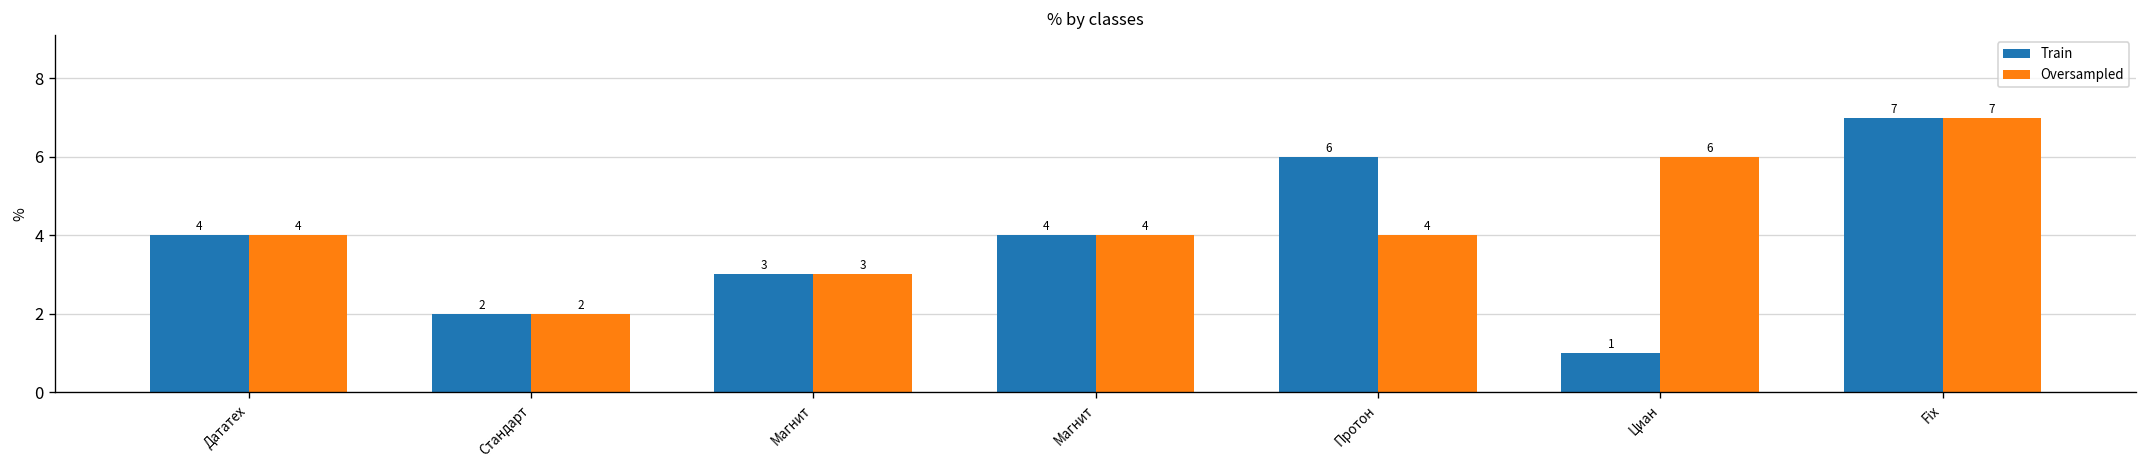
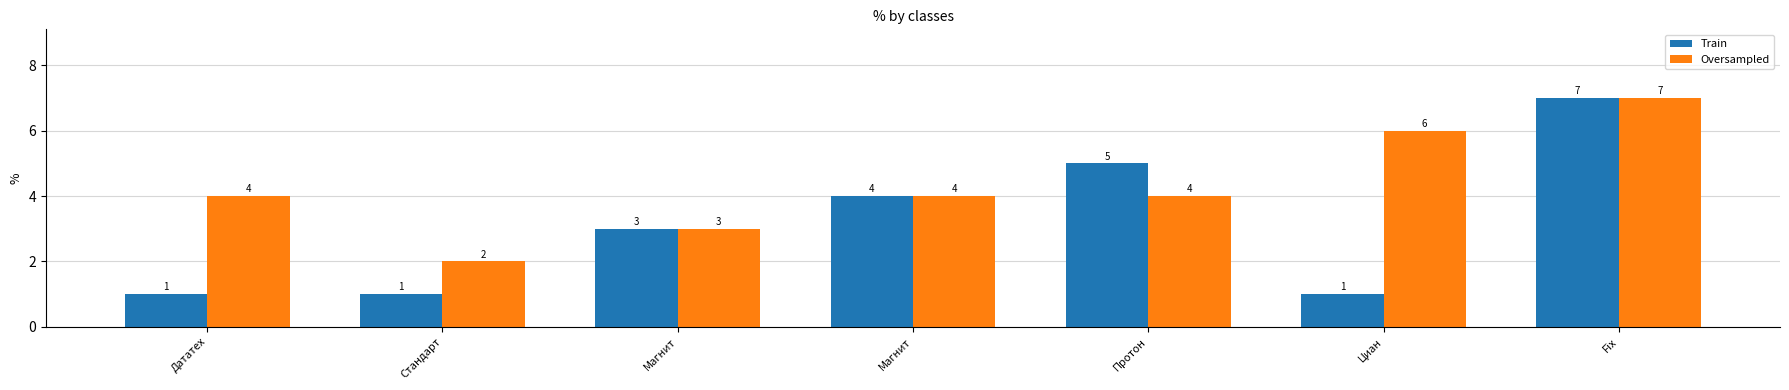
Train, Дататех: 4 -> 1
Train, Стандарт: 2 -> 1
Train, Протон: 6 -> 5
